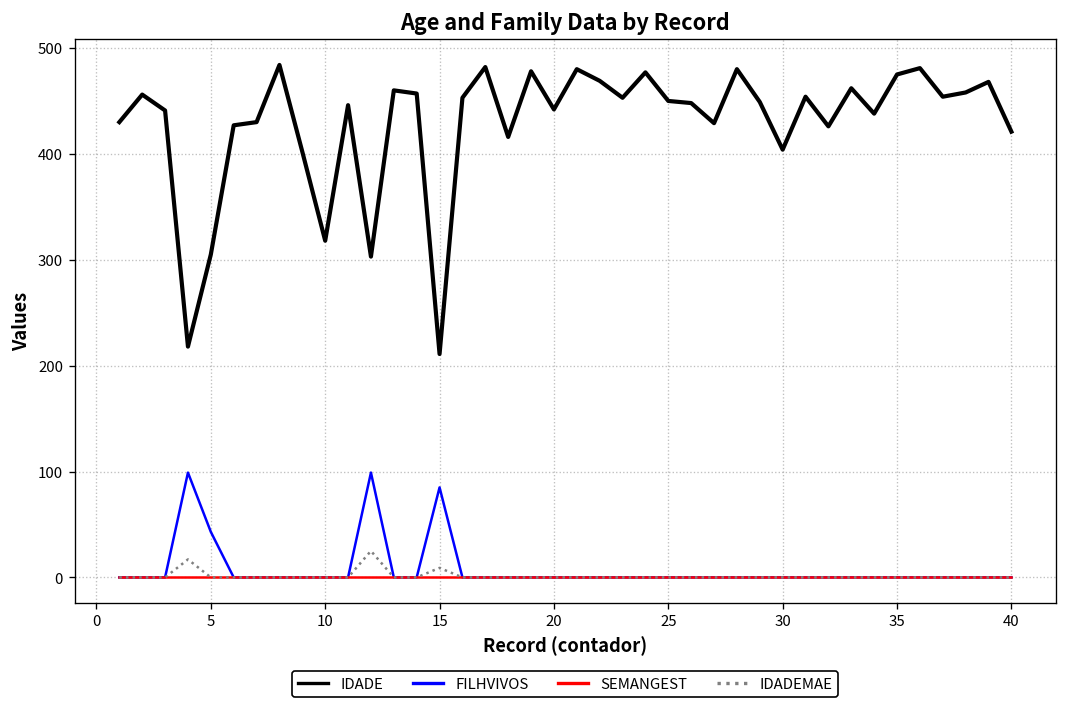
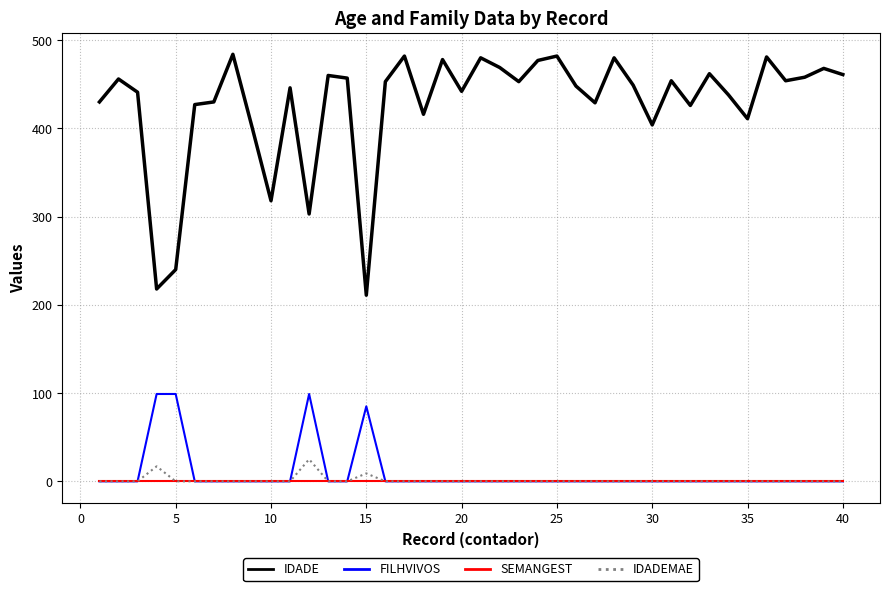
IDADE, 5: 310 -> 240
FILHVIVOS, 5: 40 -> 100
IDADE, 25: 450 -> 480
IDADE, 35: 480 -> 410
IDADE, 40: 420 -> 460
